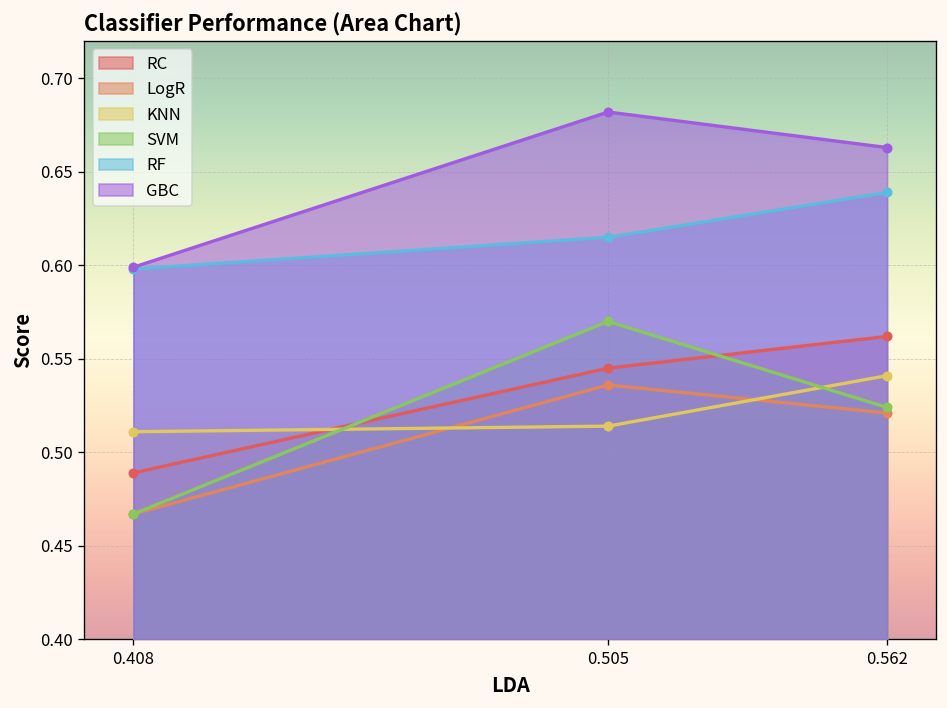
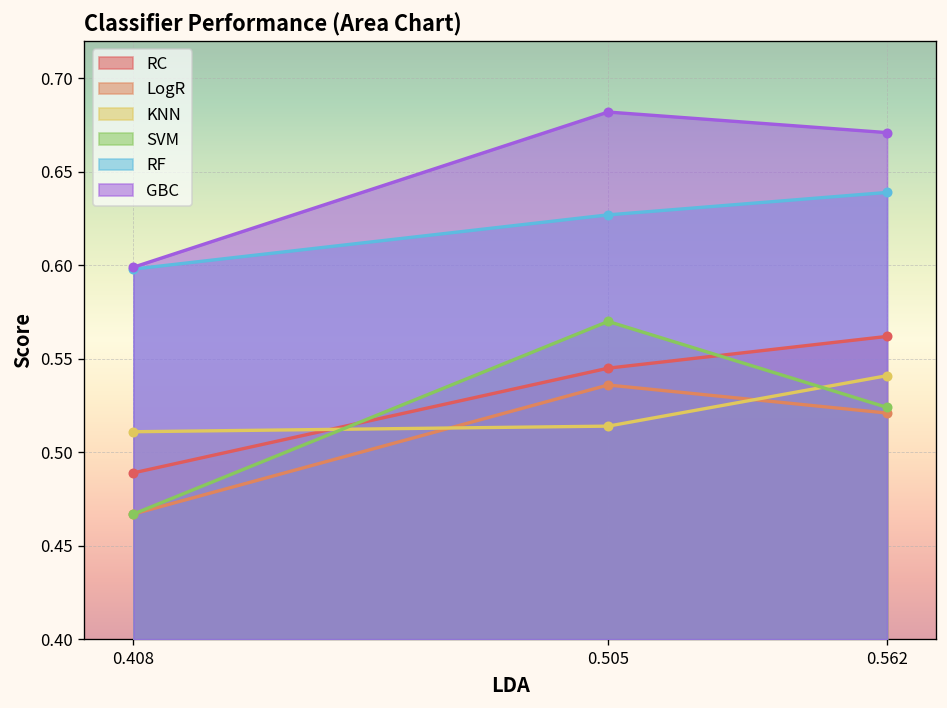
RF, 0.505: 0.615 -> 0.627
GBC, 0.562: 0.663 -> 0.671
